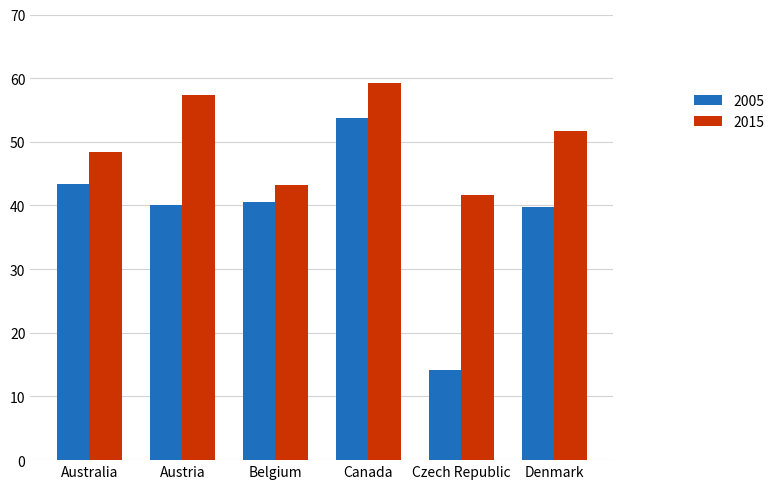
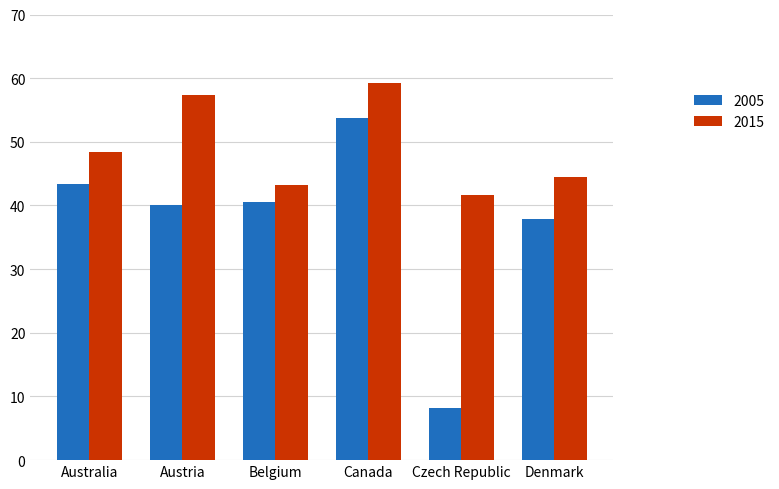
2005, Czech Republic: 14 -> 8
2005, Denmark: 40 -> 38
2015, Denmark: 52 -> 44
